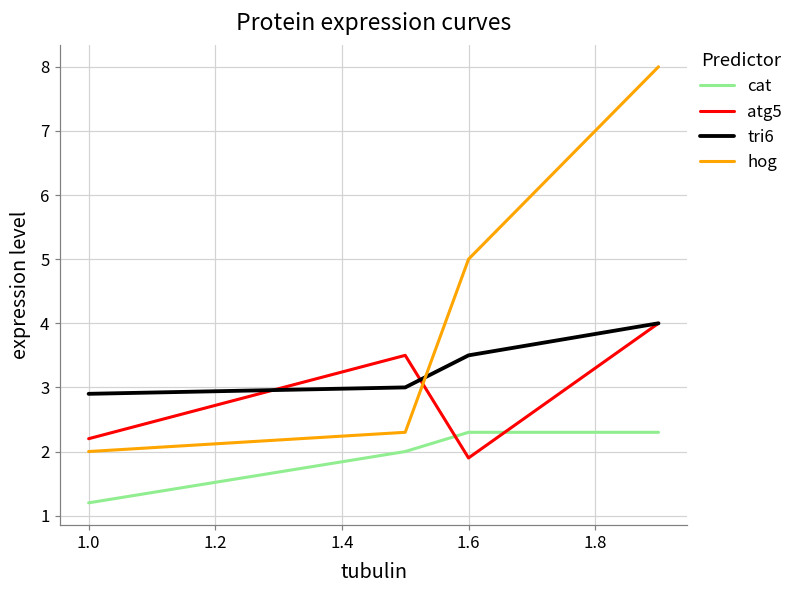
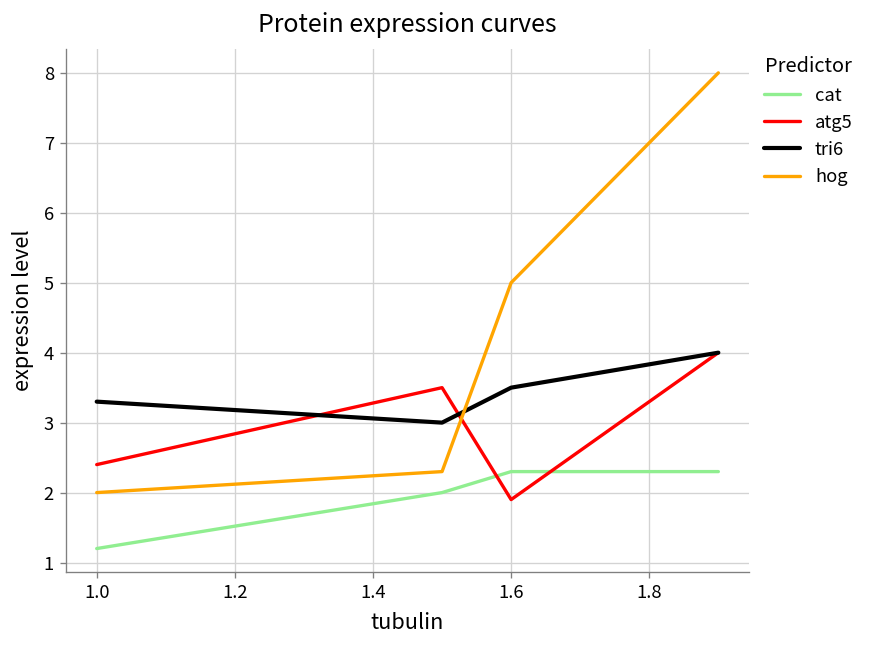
atg5, 1.0: 2.2 -> 2.4
tri6, 1.0: 2.9 -> 3.3
